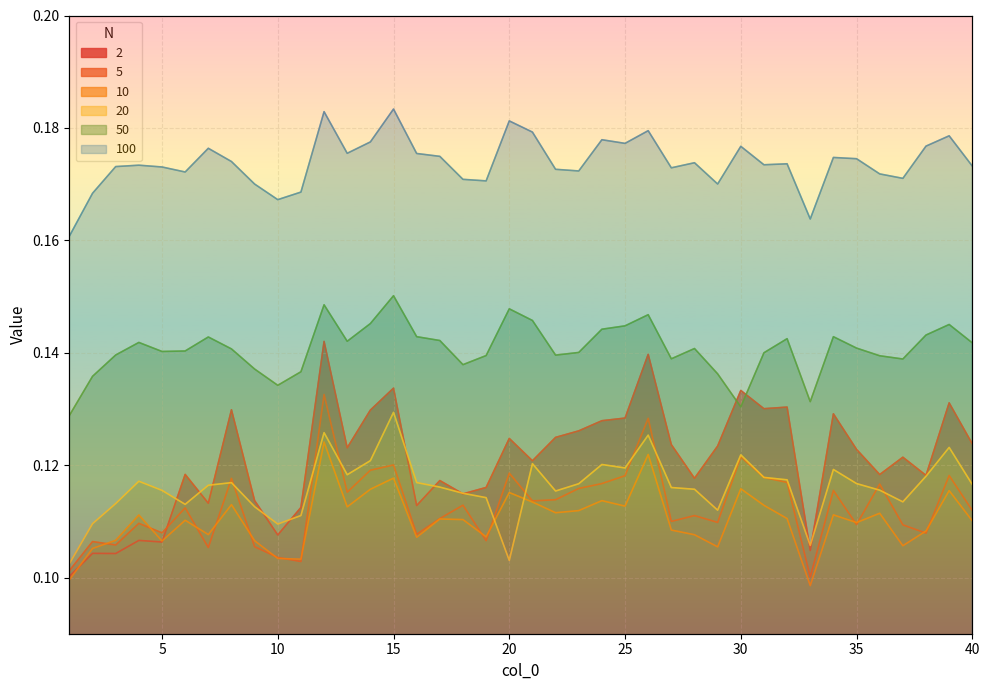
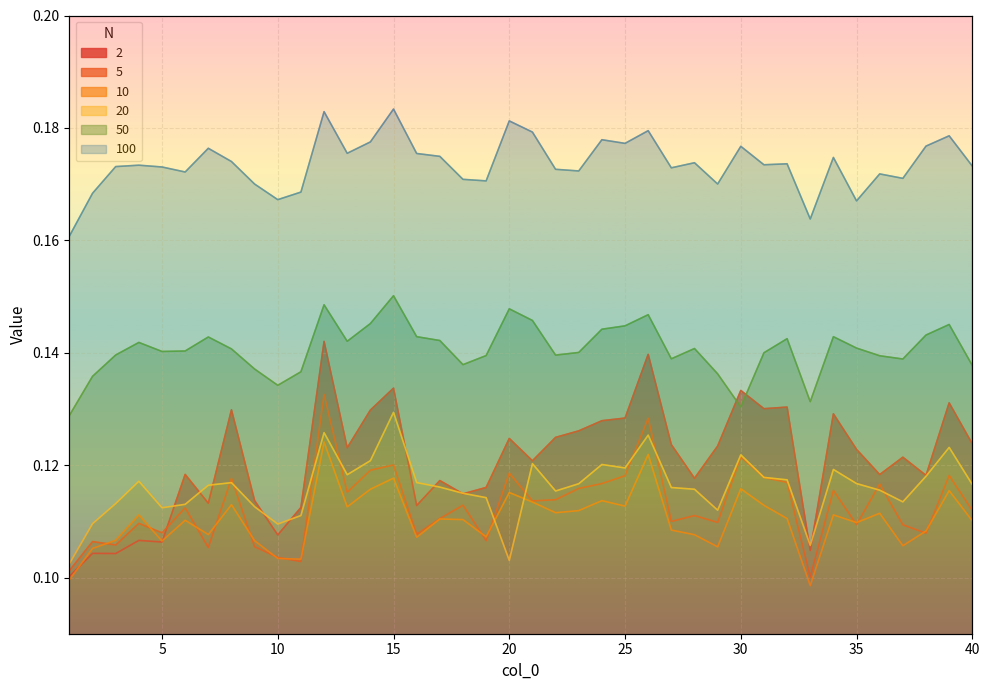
20, 5: 0.116 -> 0.112
100, 35: 0.175 -> 0.167
50, 40: 0.142 -> 0.138
